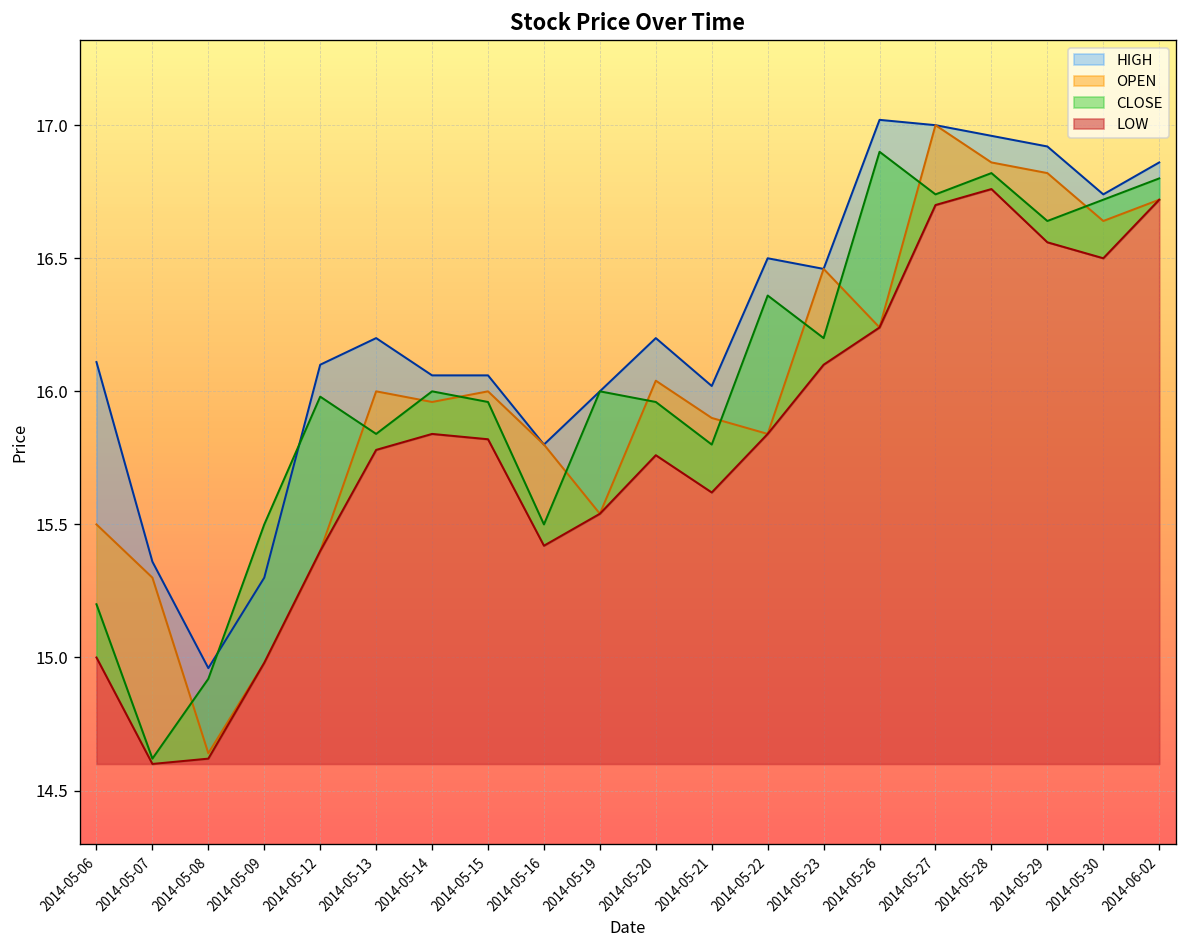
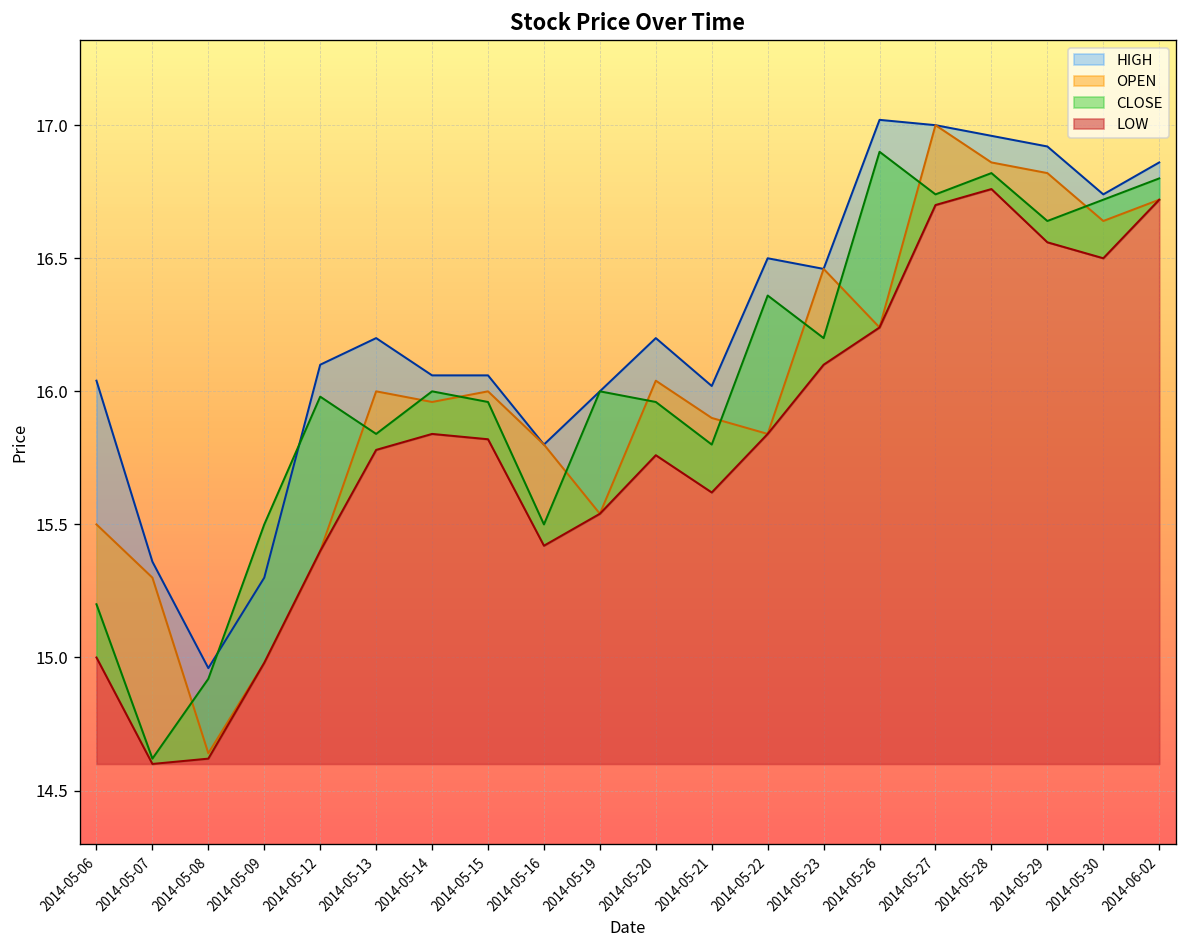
HIGH, 2014-05-06: 16.11 -> 16.04
